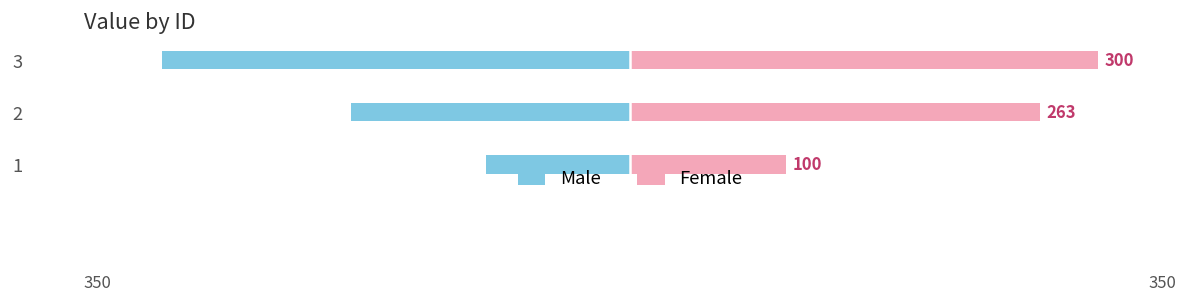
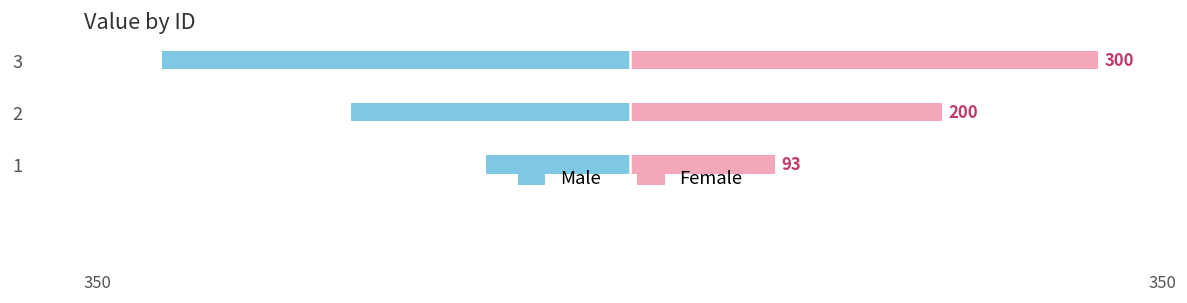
Female, 2: 263 -> 200
Female, 1: 100 -> 93
